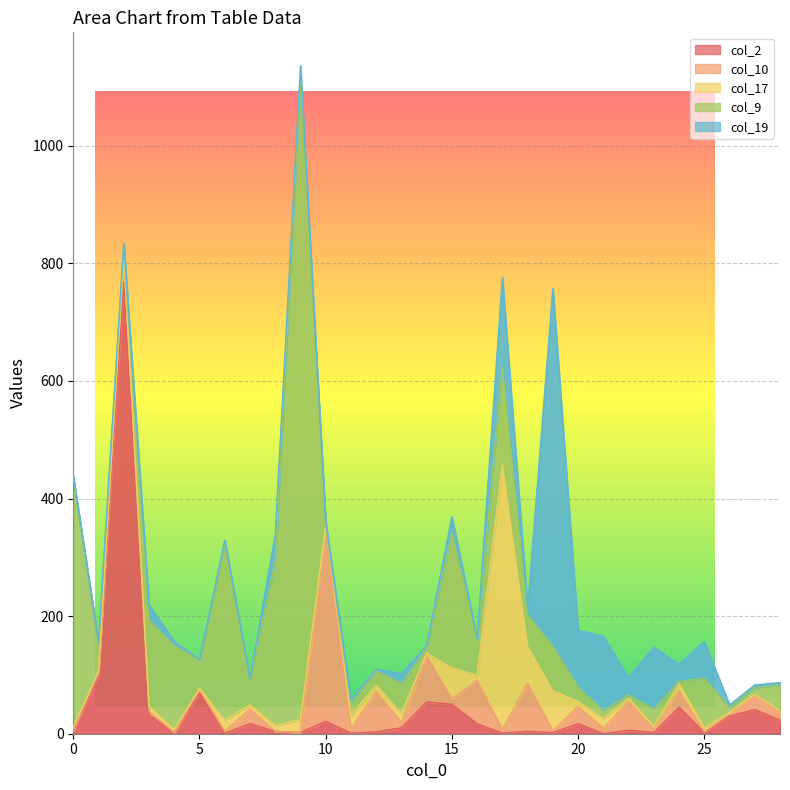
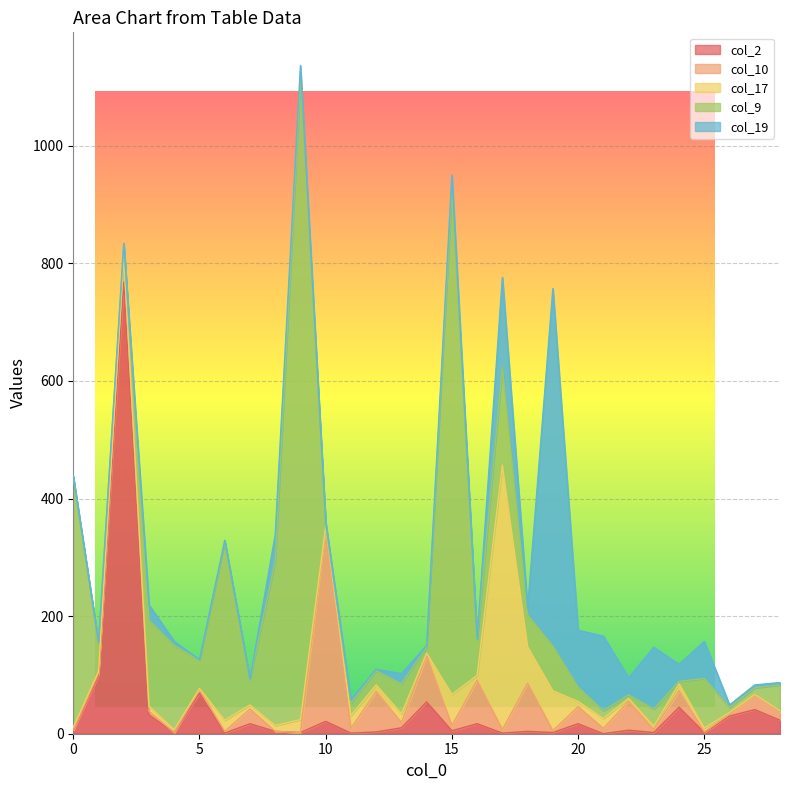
col_2, 15: 50 -> 10
col_9, 15: 230 -> 860
